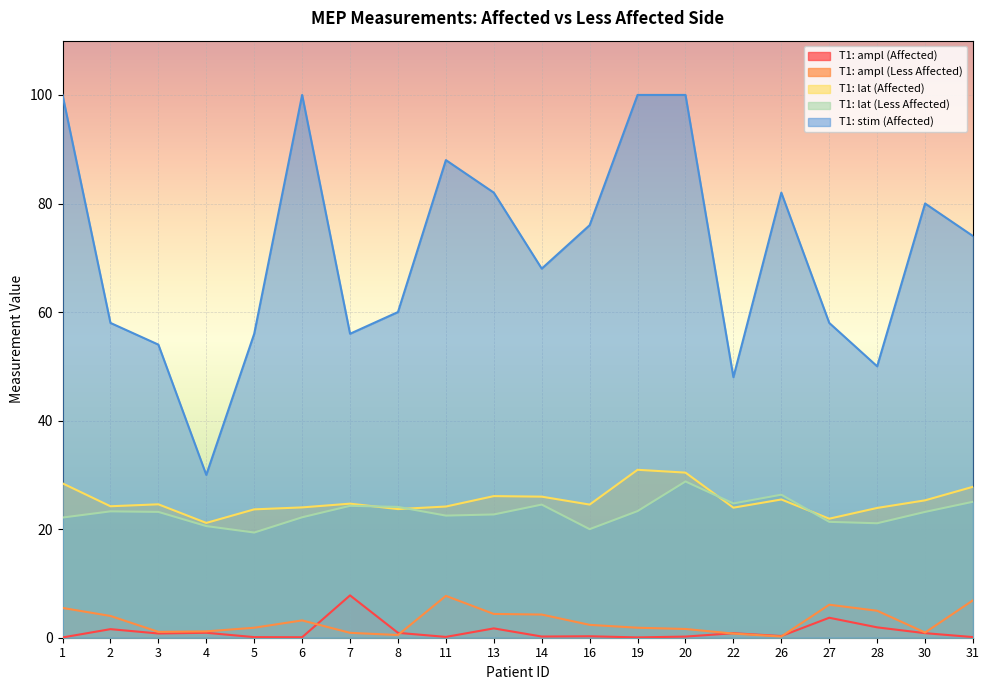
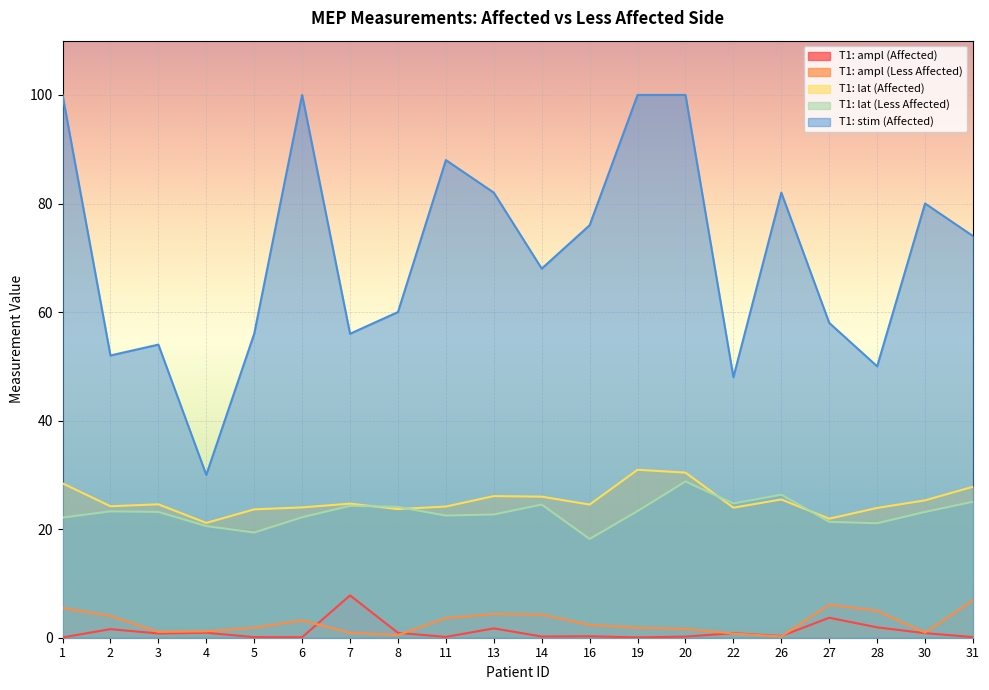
T1: stim (Affected), 2: 58 -> 52
T1: ampl (Less Affected), 11: 8 -> 4
T1: lat (Less Affected), 16: 20 -> 18
